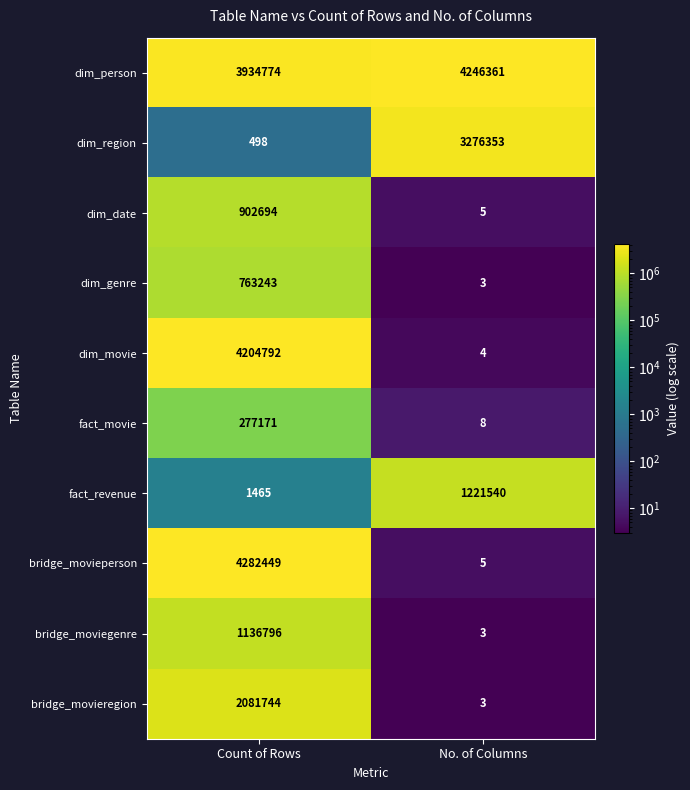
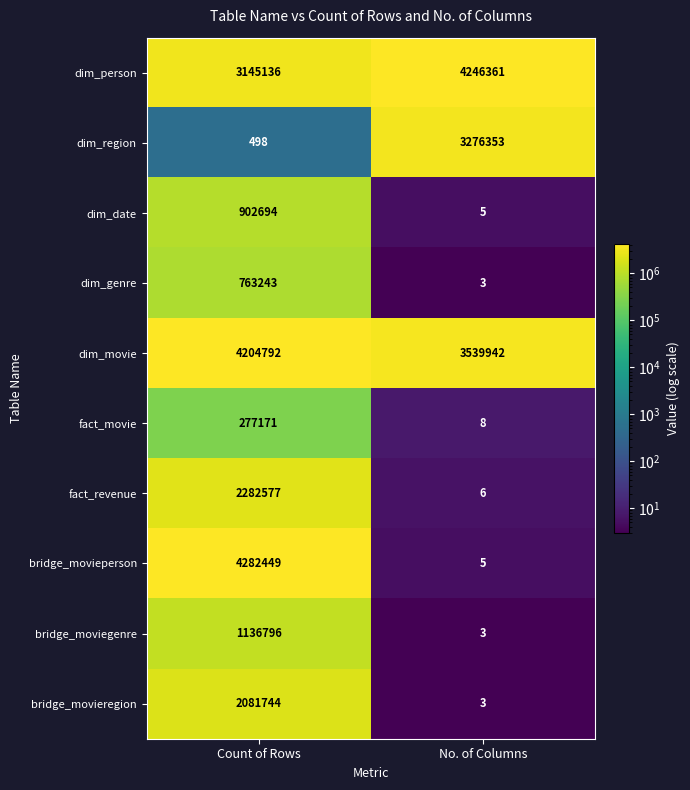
dim_person, Count of Rows: 3934774 -> 3145136
dim_movie, No. of Columns: 4 -> 3539942
fact_revenue, Count of Rows: 1465 -> 2282577
fact_revenue, No. of Columns: 1221540 -> 6
